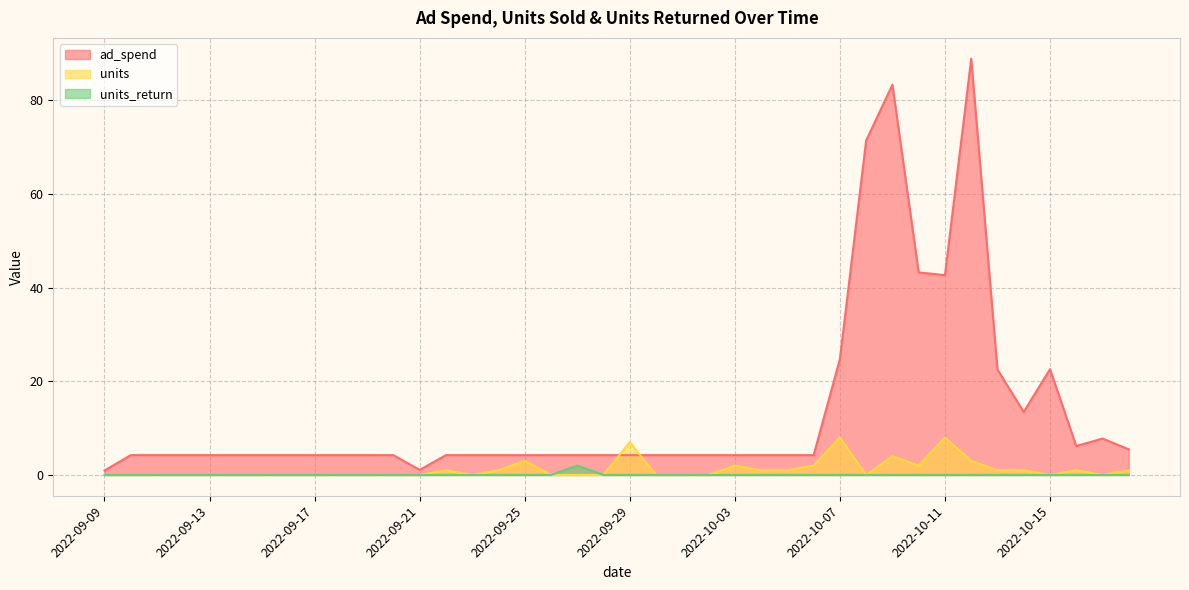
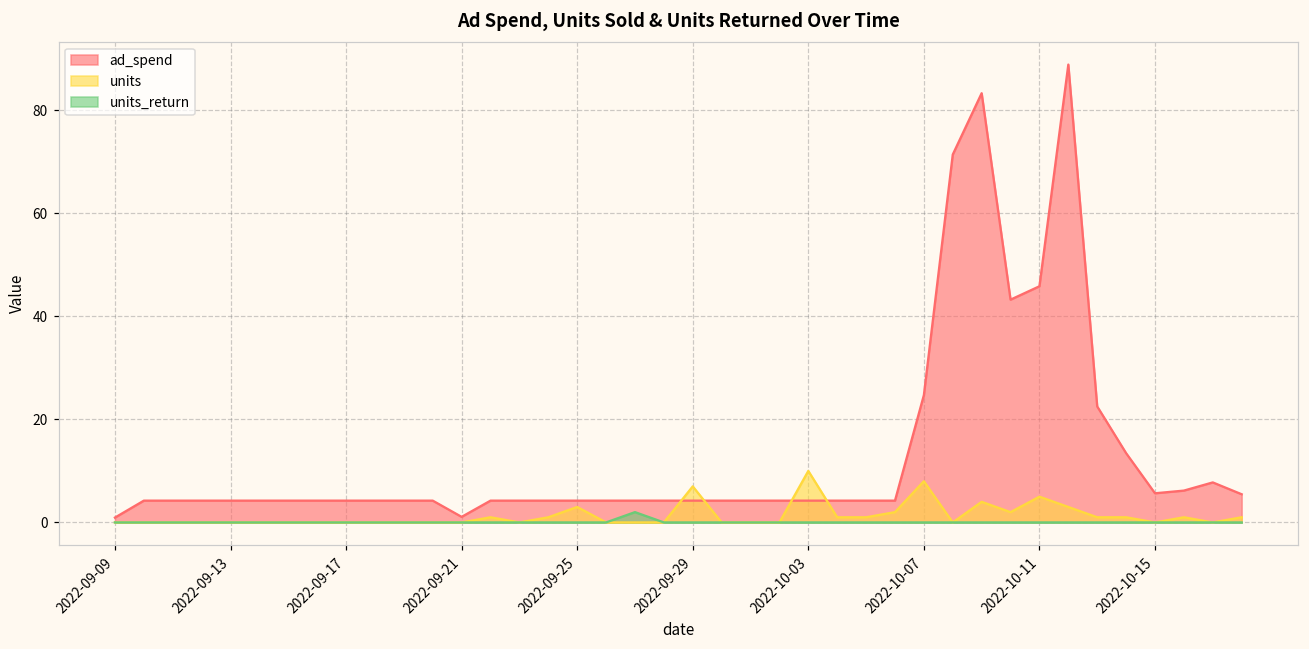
units, 2022-10-03: 2 -> 10
ad_spend, 2022-10-11: 43 -> 46
units, 2022-10-11: 8 -> 5
ad_spend, 2022-10-15: 23 -> 6
